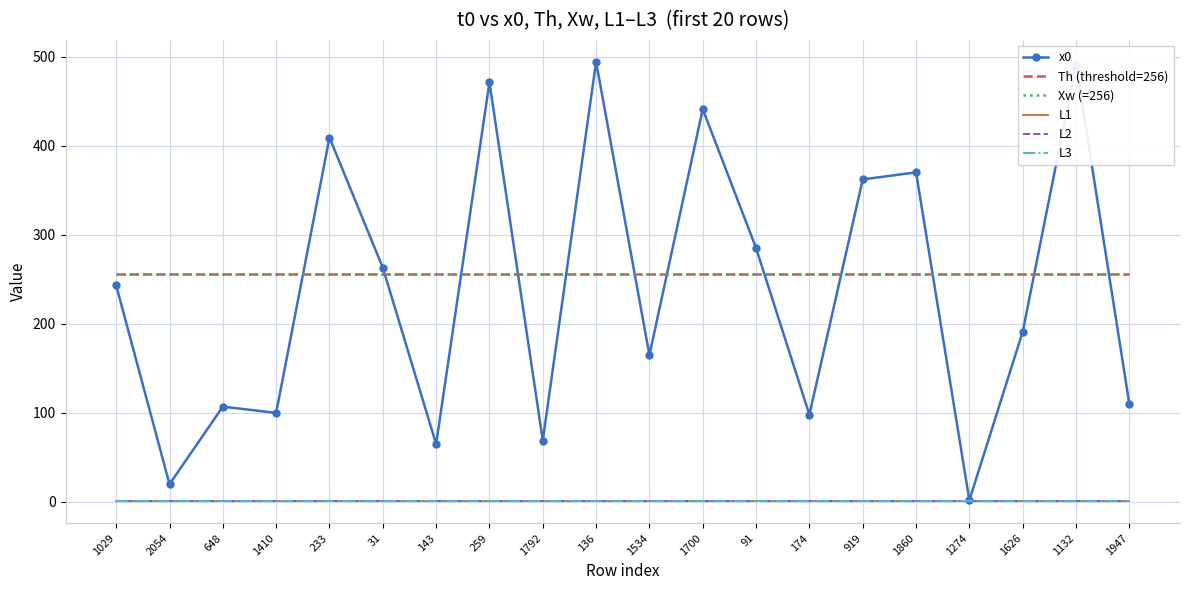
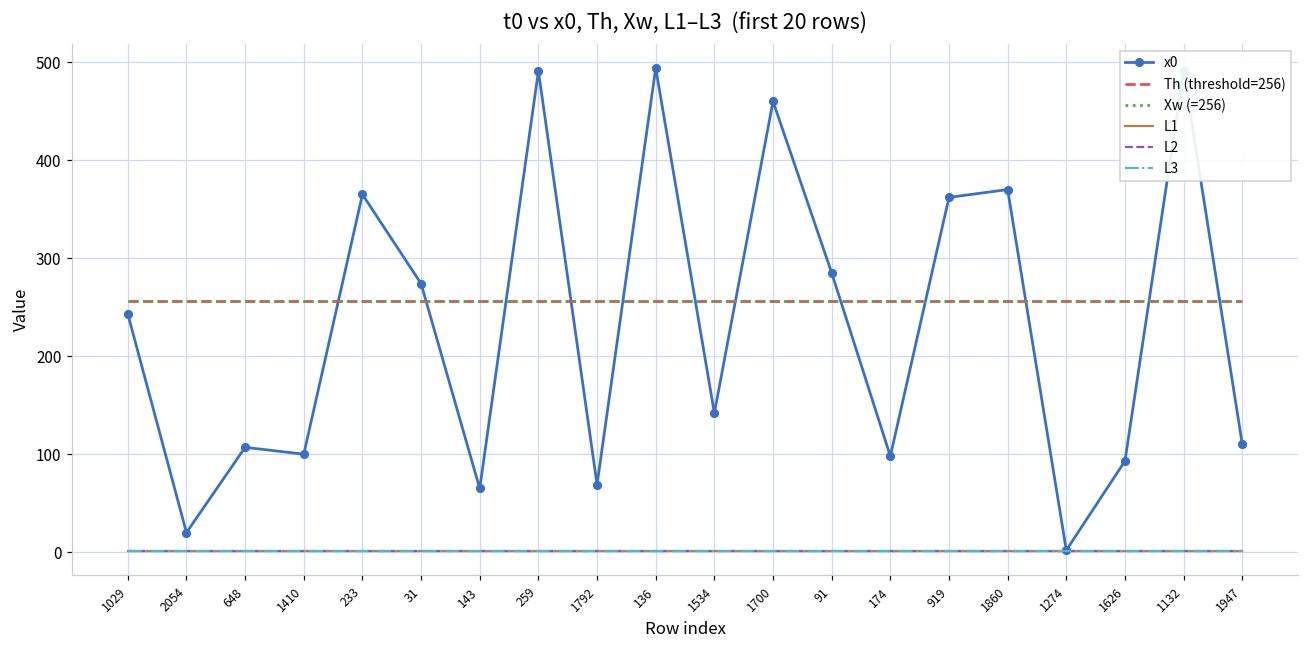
x0, 233: 410 -> 370
x0, 31: 260 -> 270
x0, 259: 470 -> 490
x0, 1534: 170 -> 140
x0, 1700: 440 -> 460
x0, 1626: 190 -> 90
